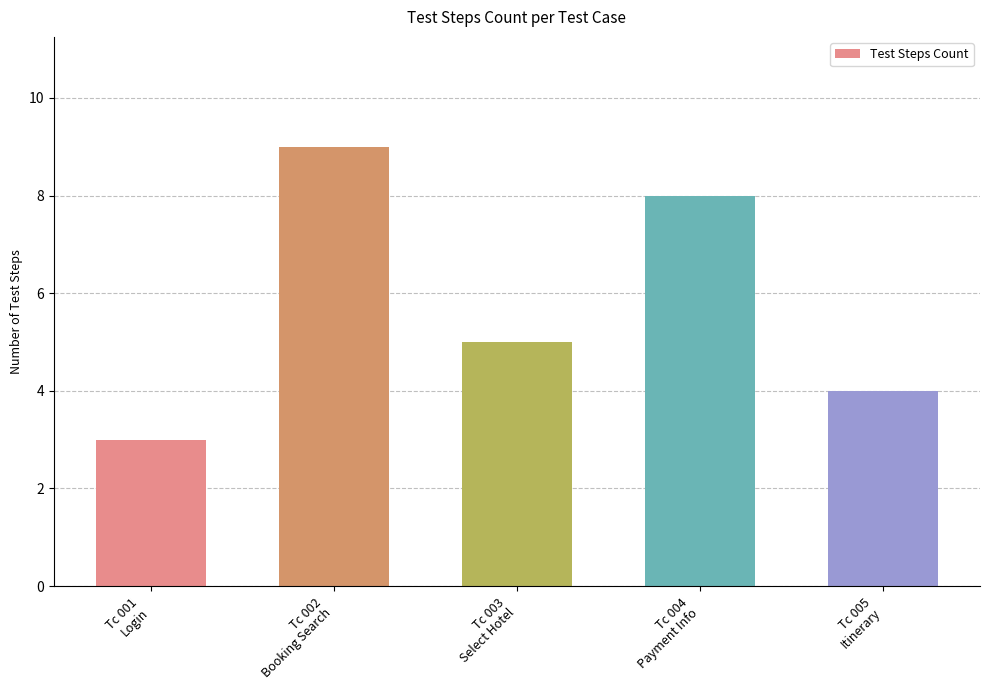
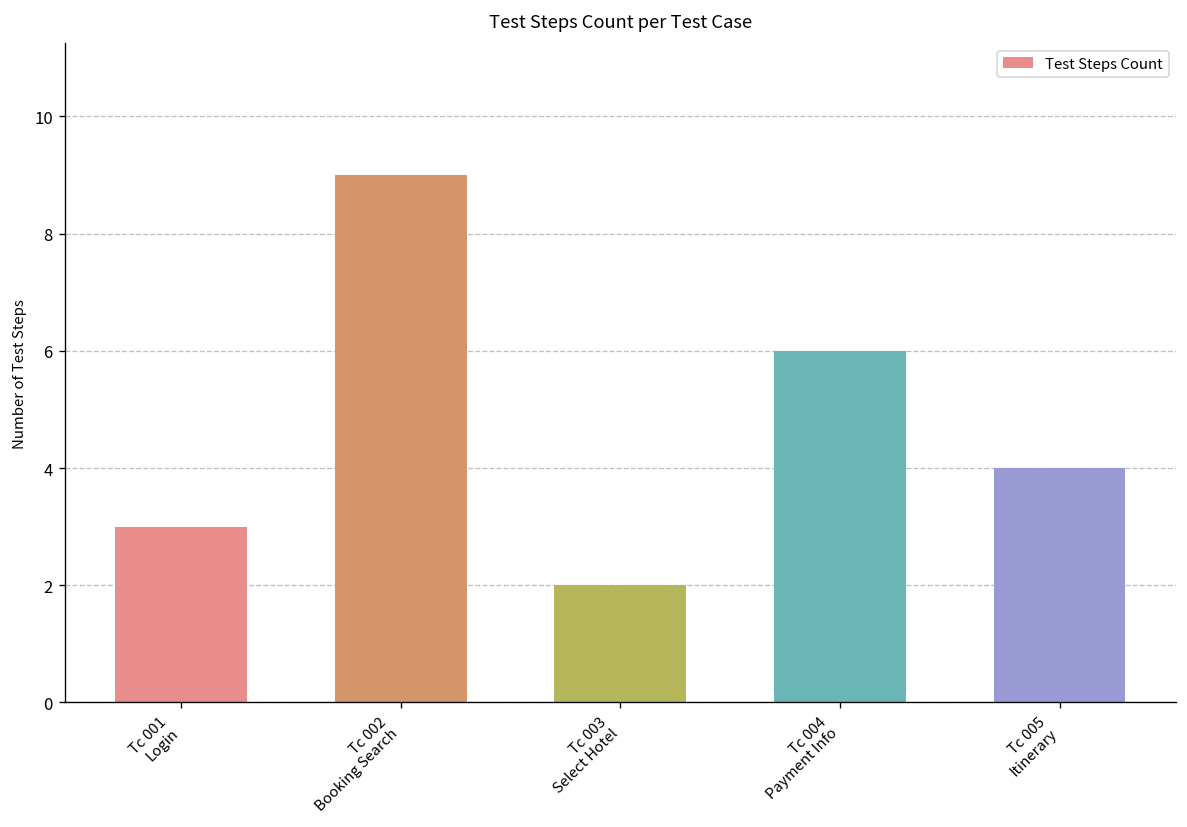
Tc 003 Select Hotel: 5 -> 2
Tc 004 Payment Info: 8 -> 6
